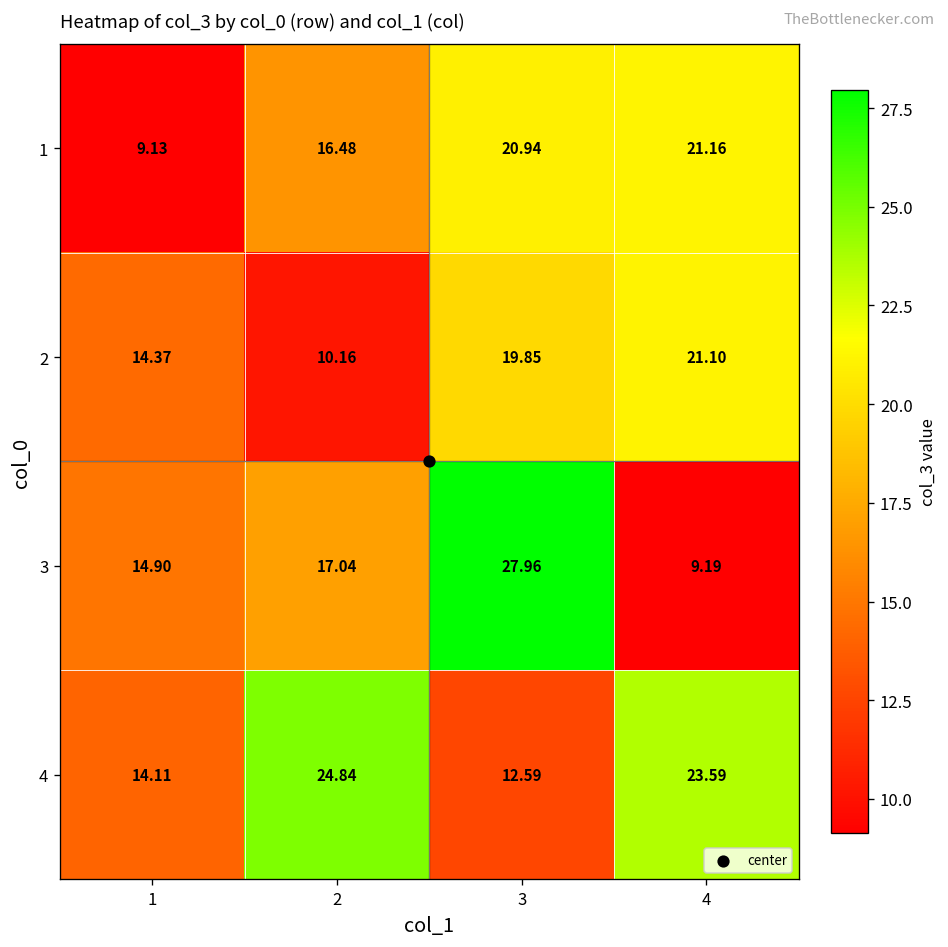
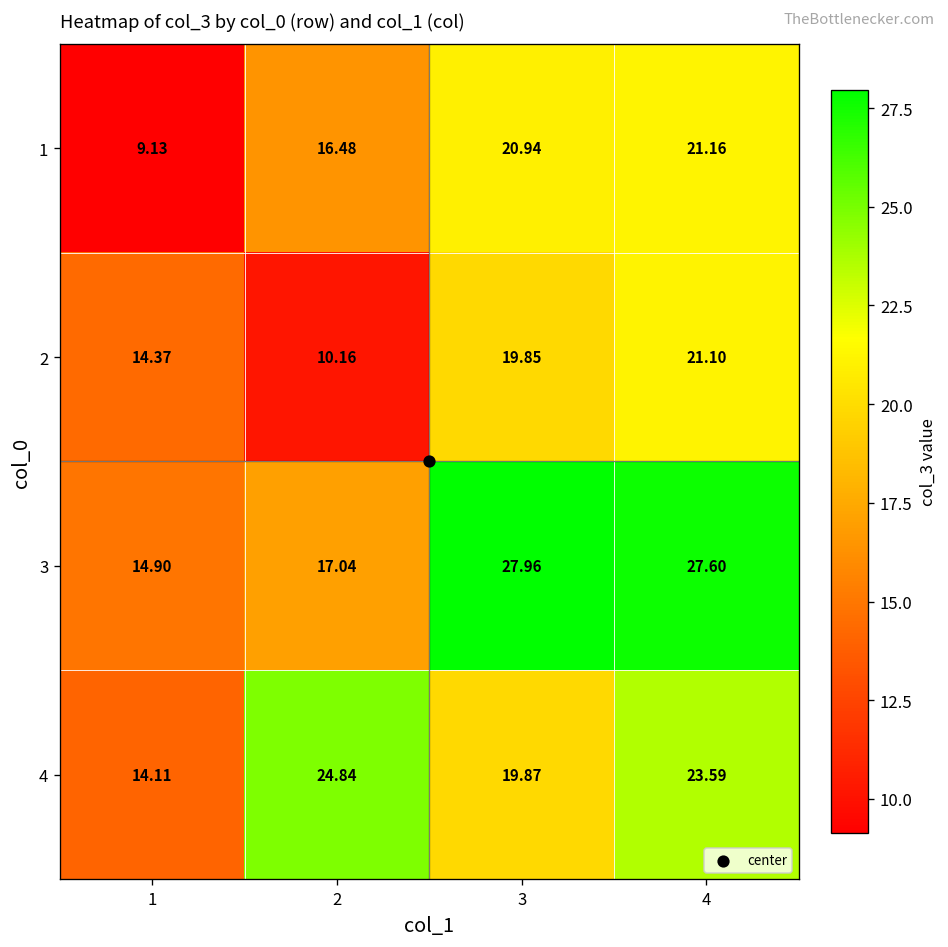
3, 4: 9.19 -> 27.60
4, 3: 12.59 -> 19.87
